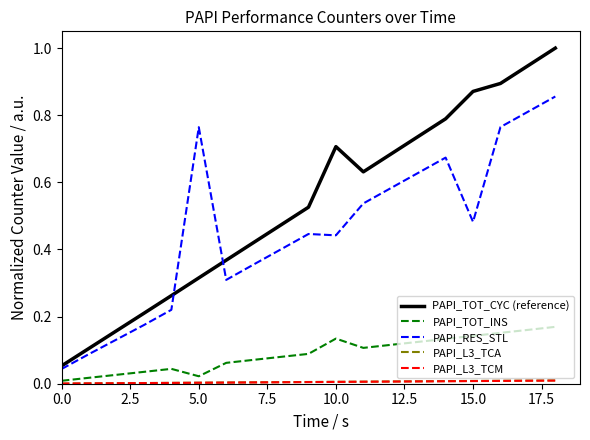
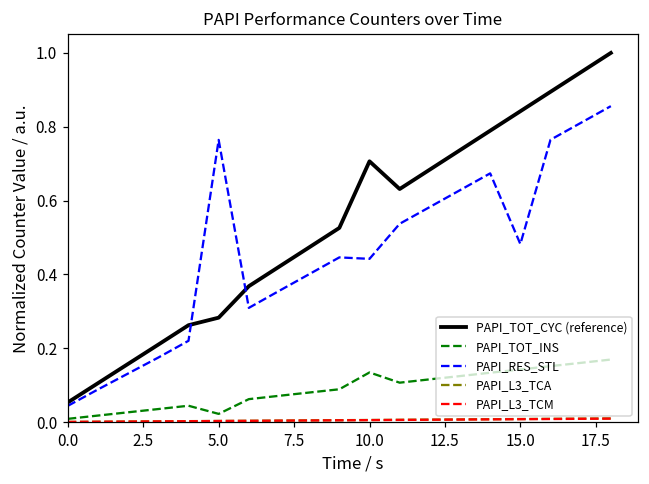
PAPI_TOT_CYC (reference), 5.0: 0.32 -> 0.28
PAPI_TOT_CYC (reference), 15.0: 0.87 -> 0.84
